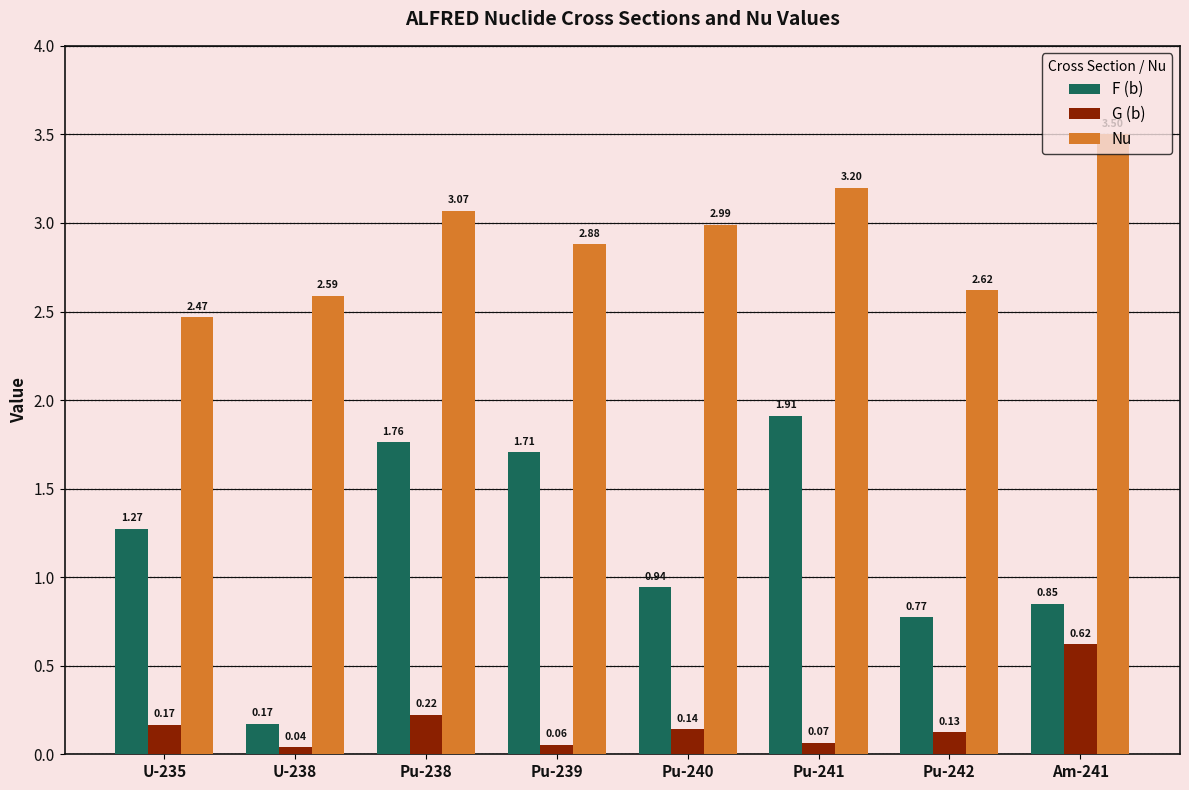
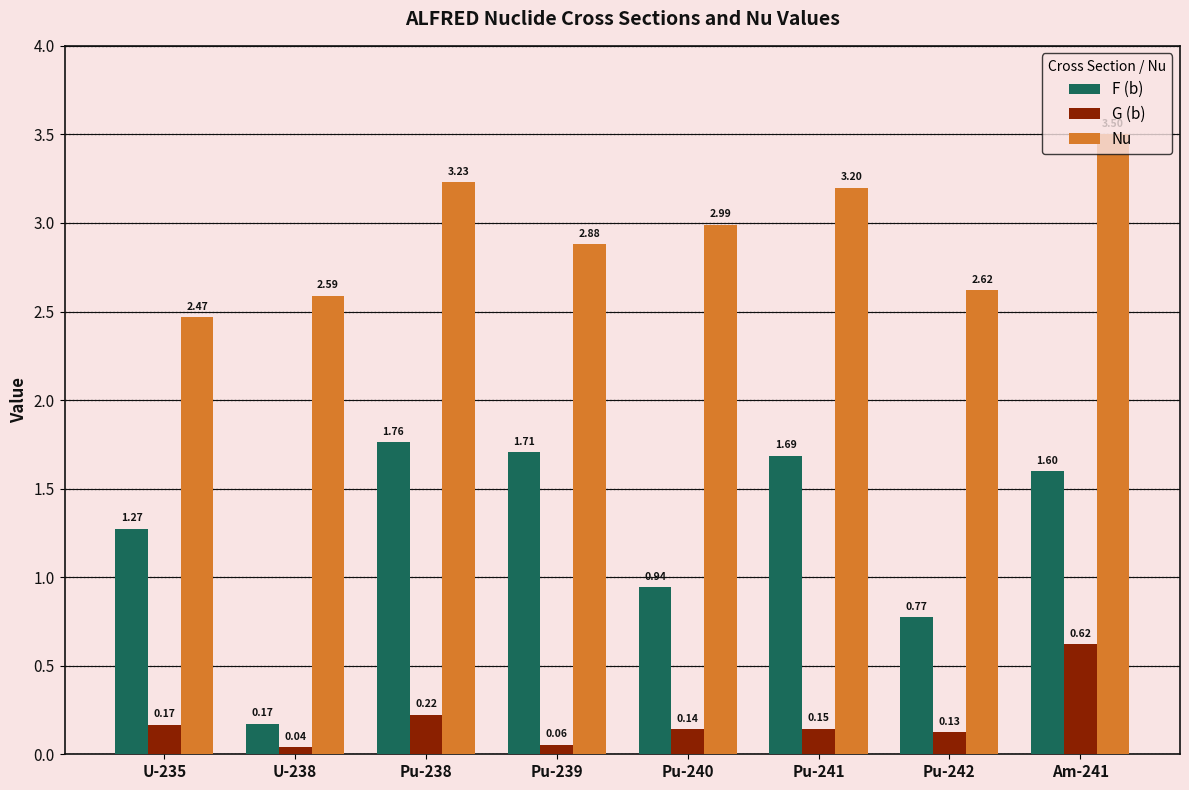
Nu, Pu-238: 3.07 -> 3.23
F (b), Pu-241: 1.91 -> 1.69
G (b), Pu-241: 0.07 -> 0.15
F (b), Am-241: 0.85 -> 1.60
